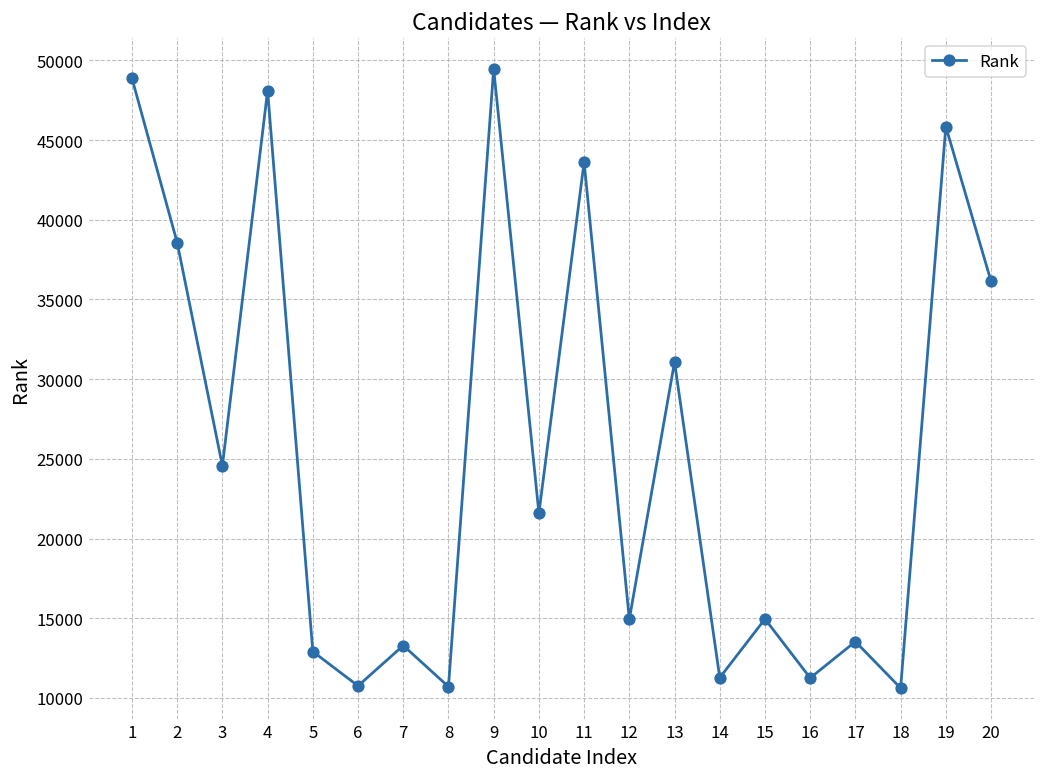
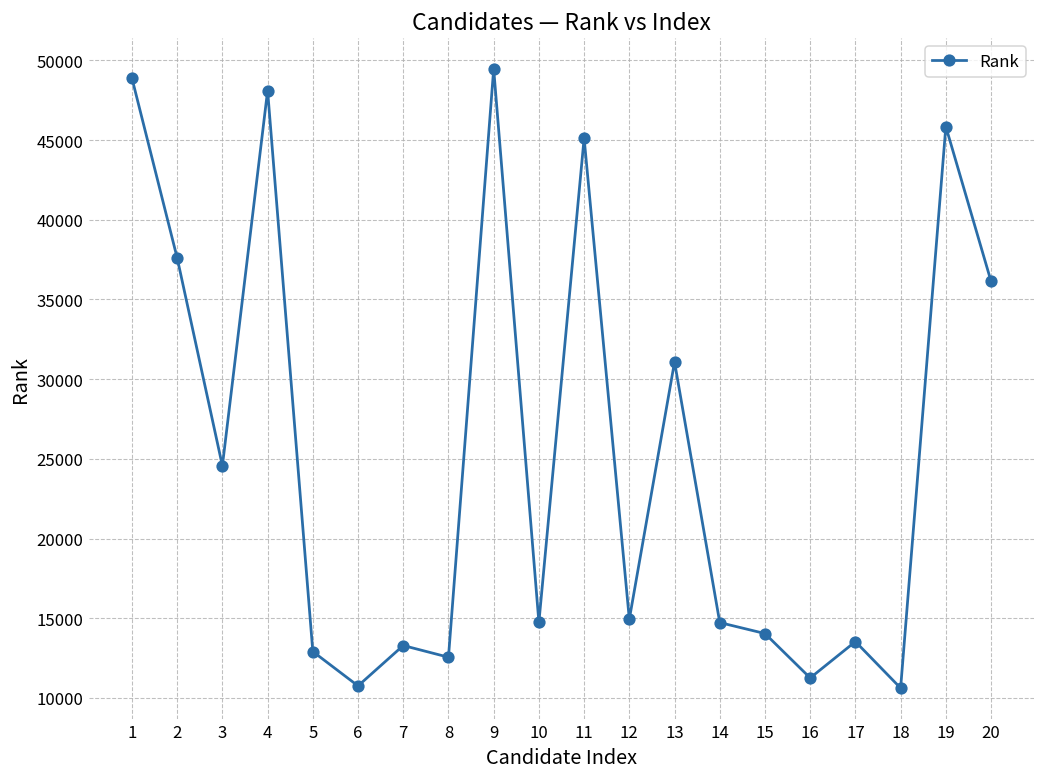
2: 38600 -> 37600
8: 10700 -> 12600
10: 21600 -> 14700
11: 43600 -> 45100
14: 11300 -> 14700
15: 15000 -> 14000
